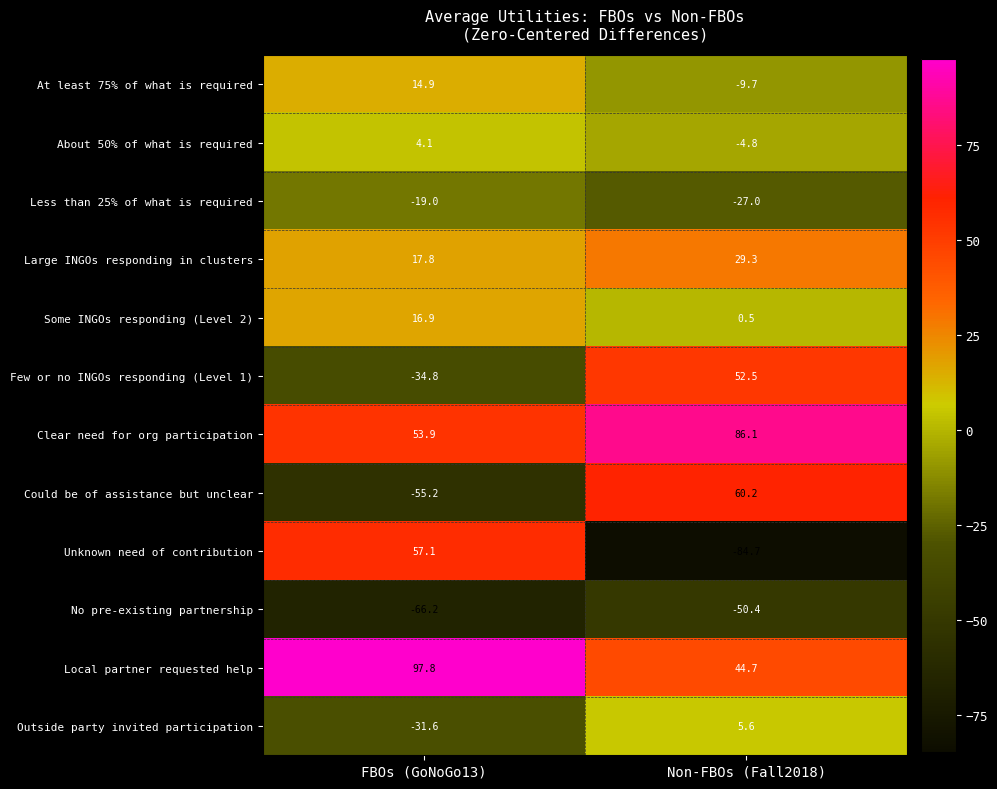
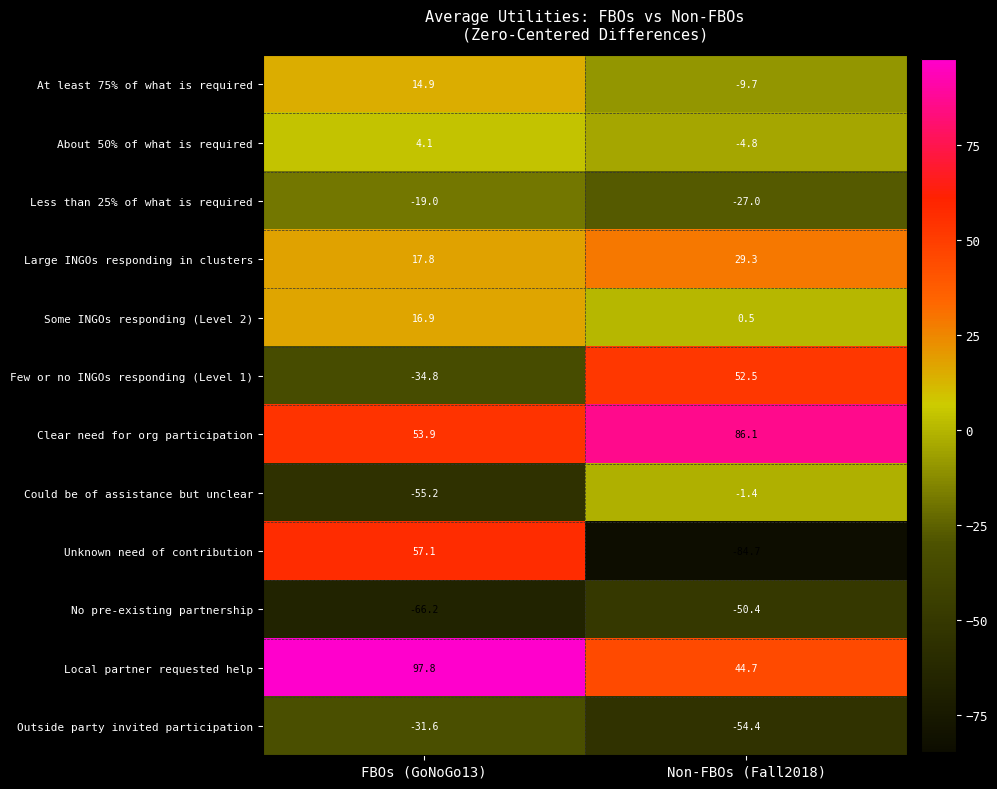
Could be of assistance but unclear, Non-FBOs (Fall2018): 60.2 -> -1.4
Outside party invited participation, Non-FBOs (Fall2018): 5.6 -> -54.4
